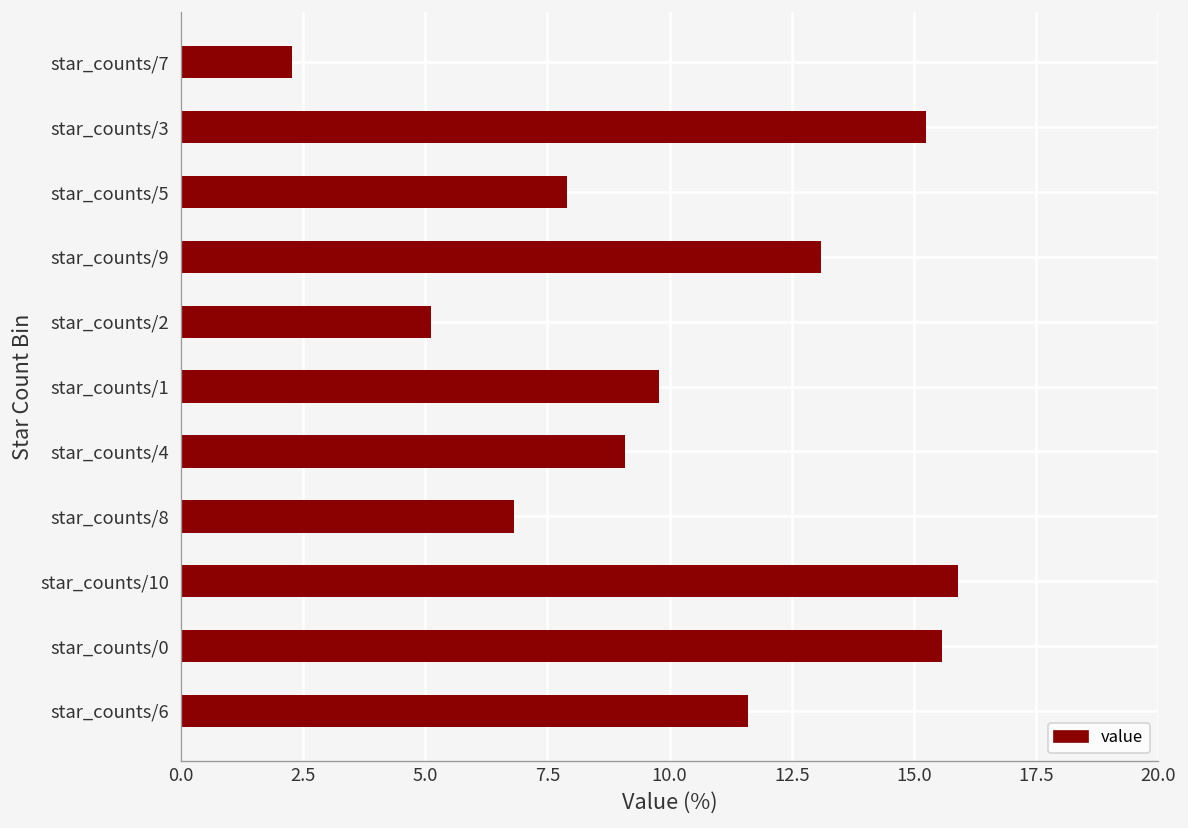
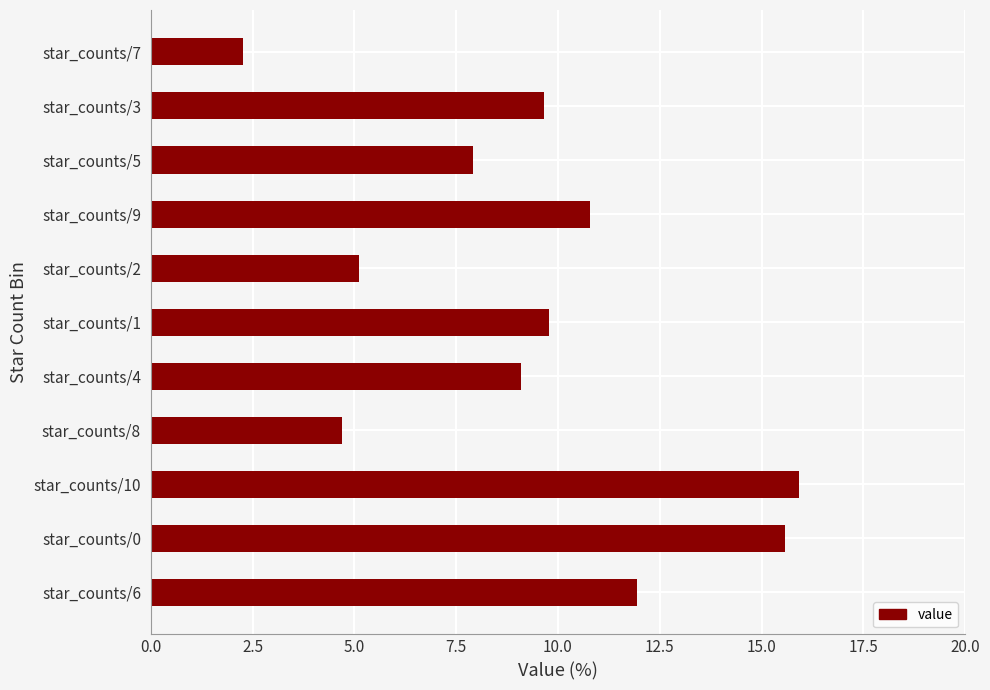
star_counts/3: 15.2 -> 9.7
star_counts/9: 13.1 -> 10.8
star_counts/8: 6.8 -> 4.7
star_counts/6: 11.6 -> 11.9
